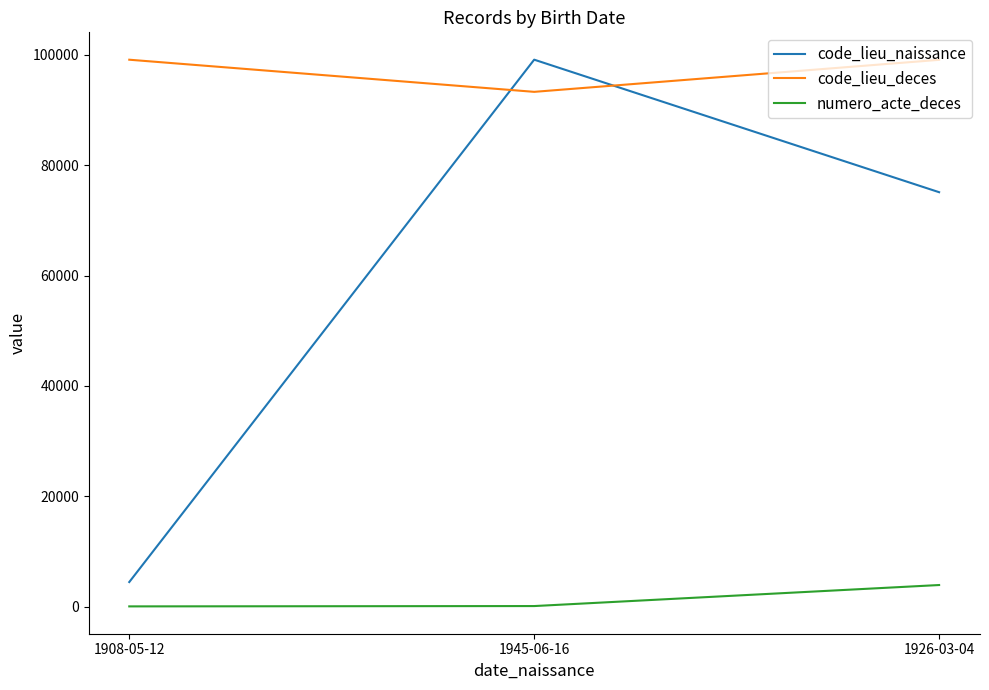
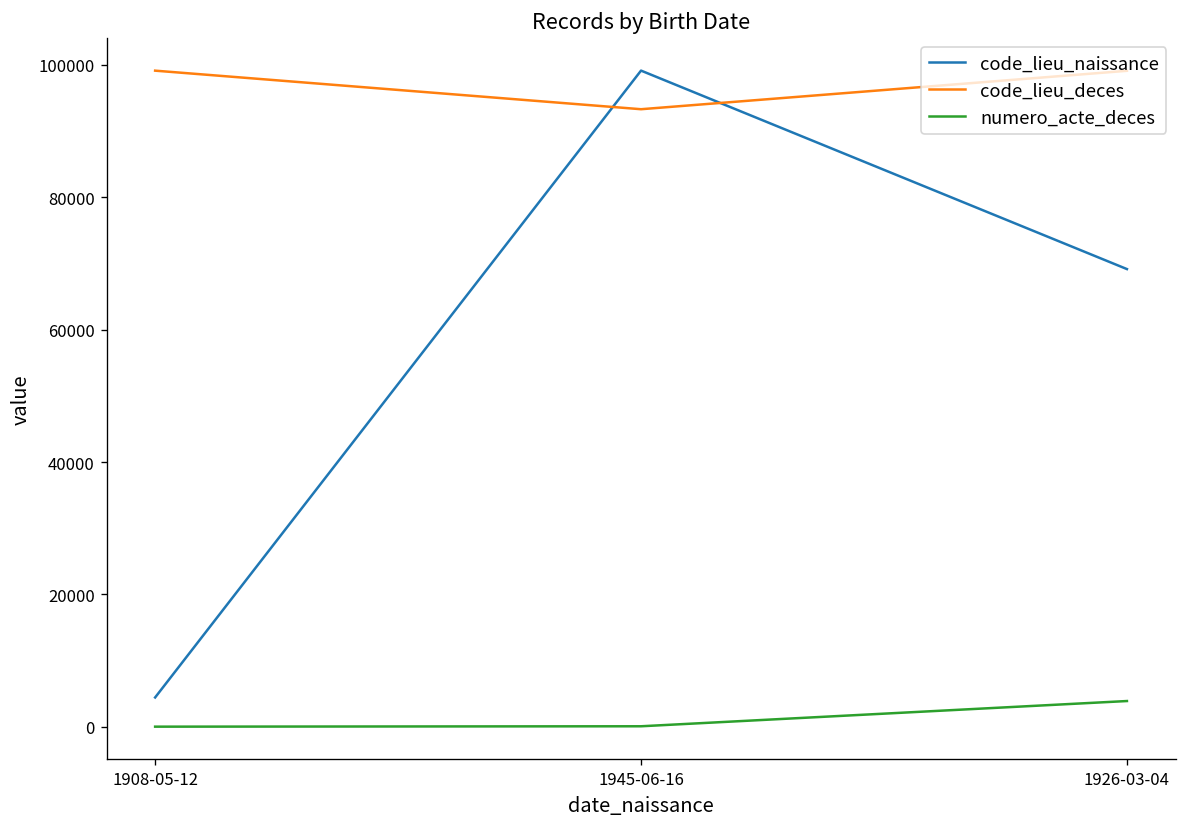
code_lieu_naissance, 1926-03-04: 75000 -> 69000
